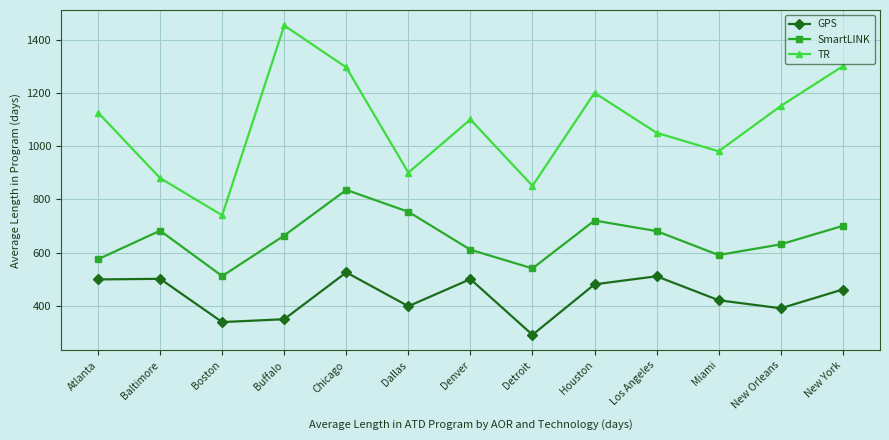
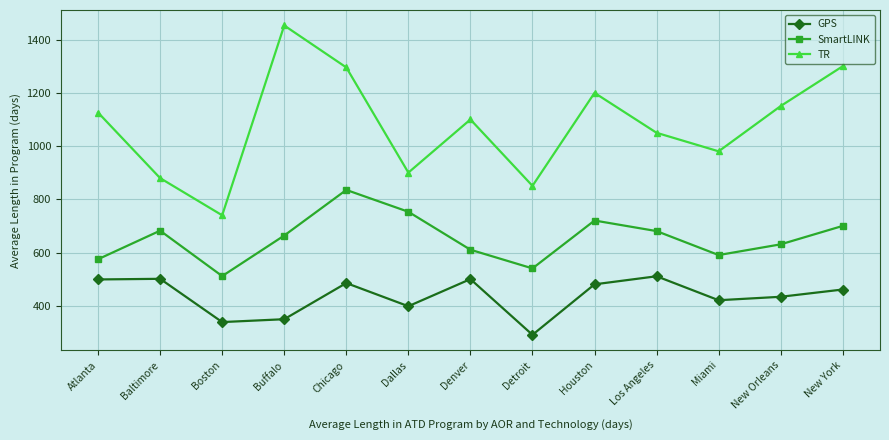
GPS, Chicago: 530 -> 490
GPS, New Orleans: 390 -> 430
